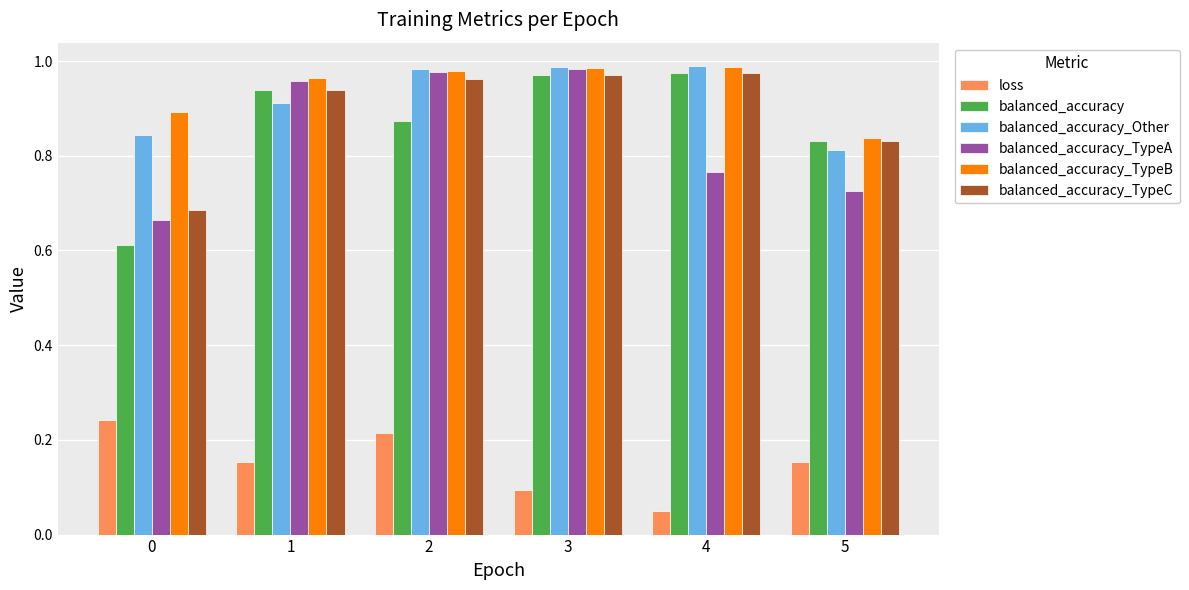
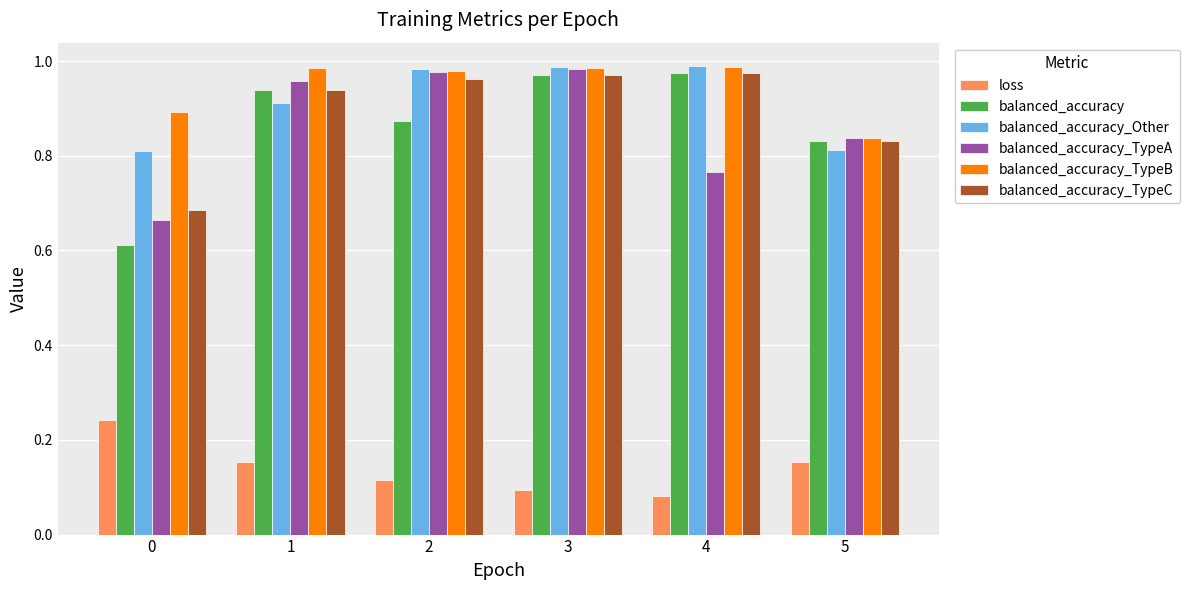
balanced_accuracy_Other, 0: 0.84 -> 0.81
balanced_accuracy_TypeB, 1: 0.96 -> 0.99
loss, 2: 0.22 -> 0.12
loss, 4: 0.05 -> 0.08
balanced_accuracy_TypeA, 5: 0.73 -> 0.84
